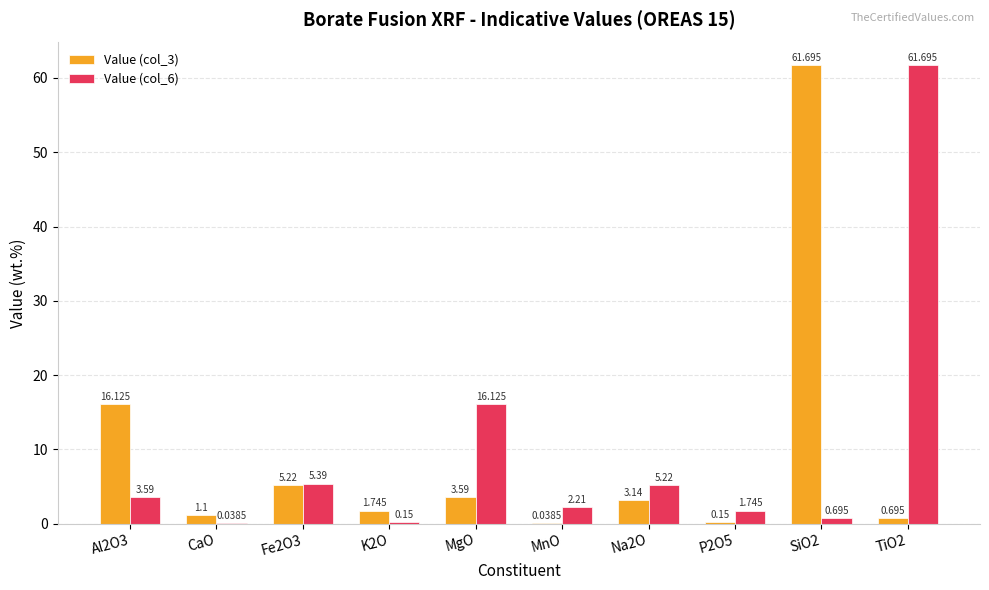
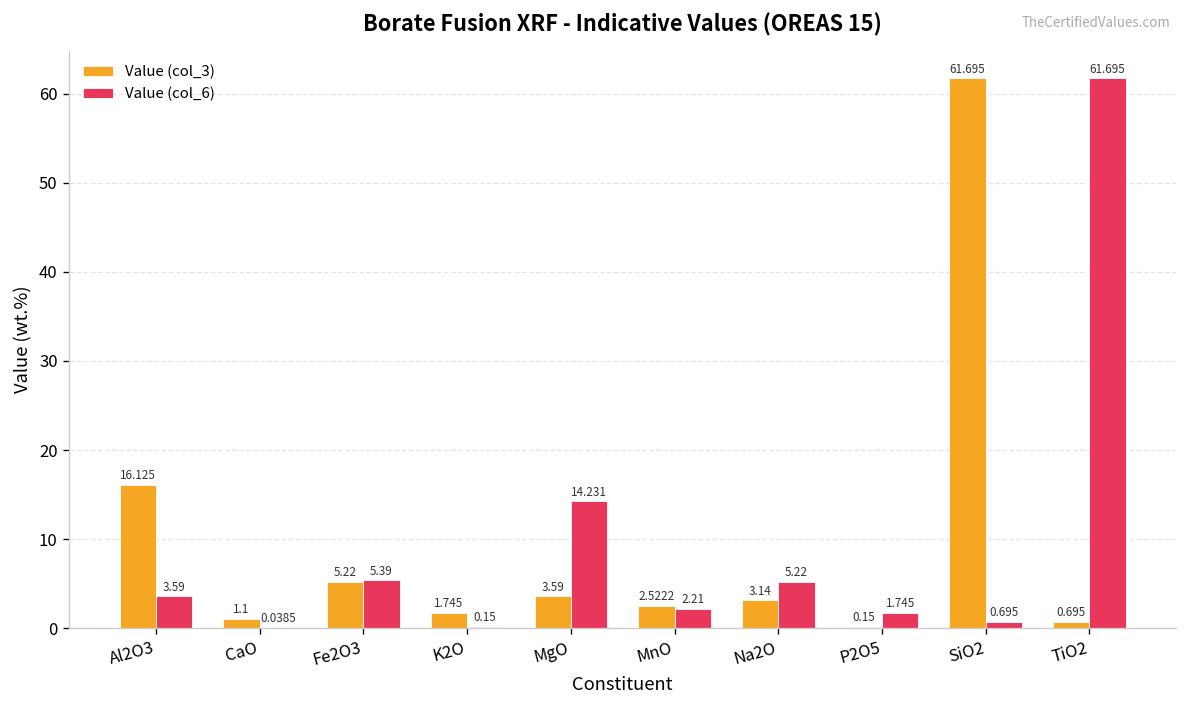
Value (col_6), MgO: 16.125 -> 14.231
Value (col_3), MnO: 0.0385 -> 2.5222
